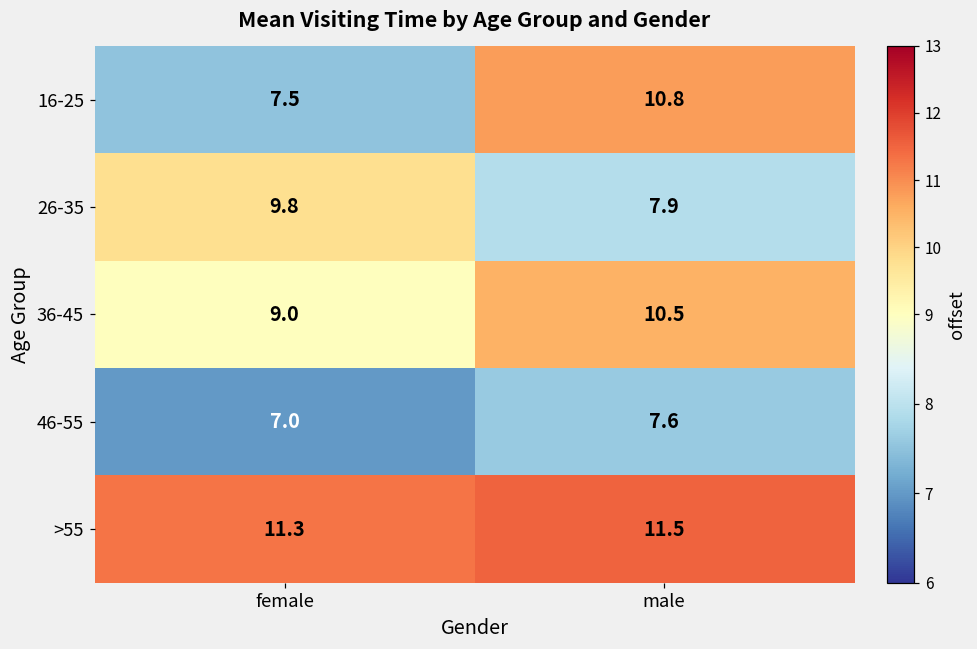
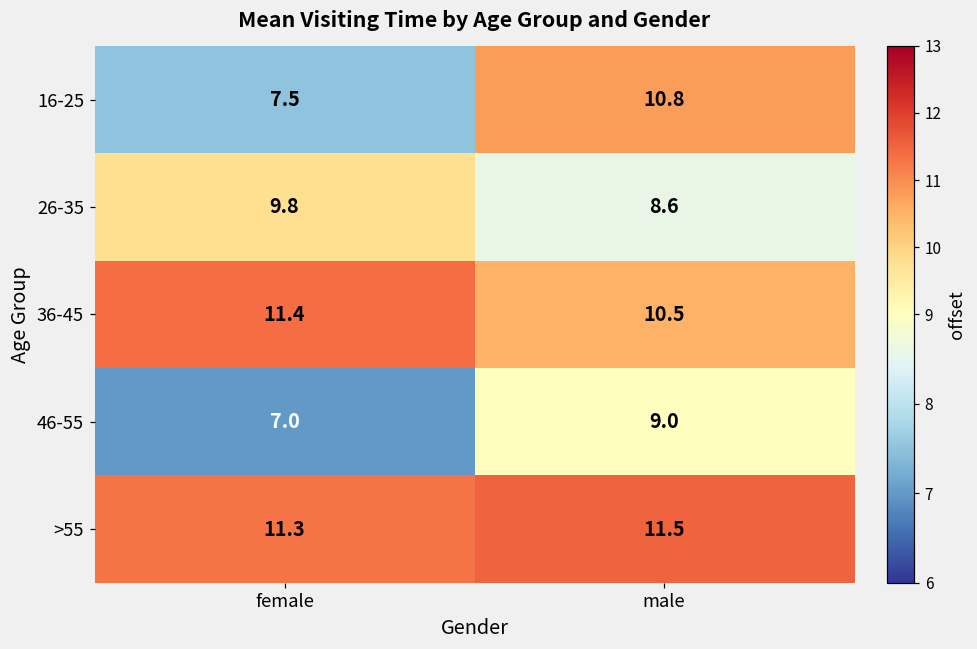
26-35, male: 7.9 -> 8.6
36-45, female: 9.0 -> 11.4
46-55, male: 7.6 -> 9.0
